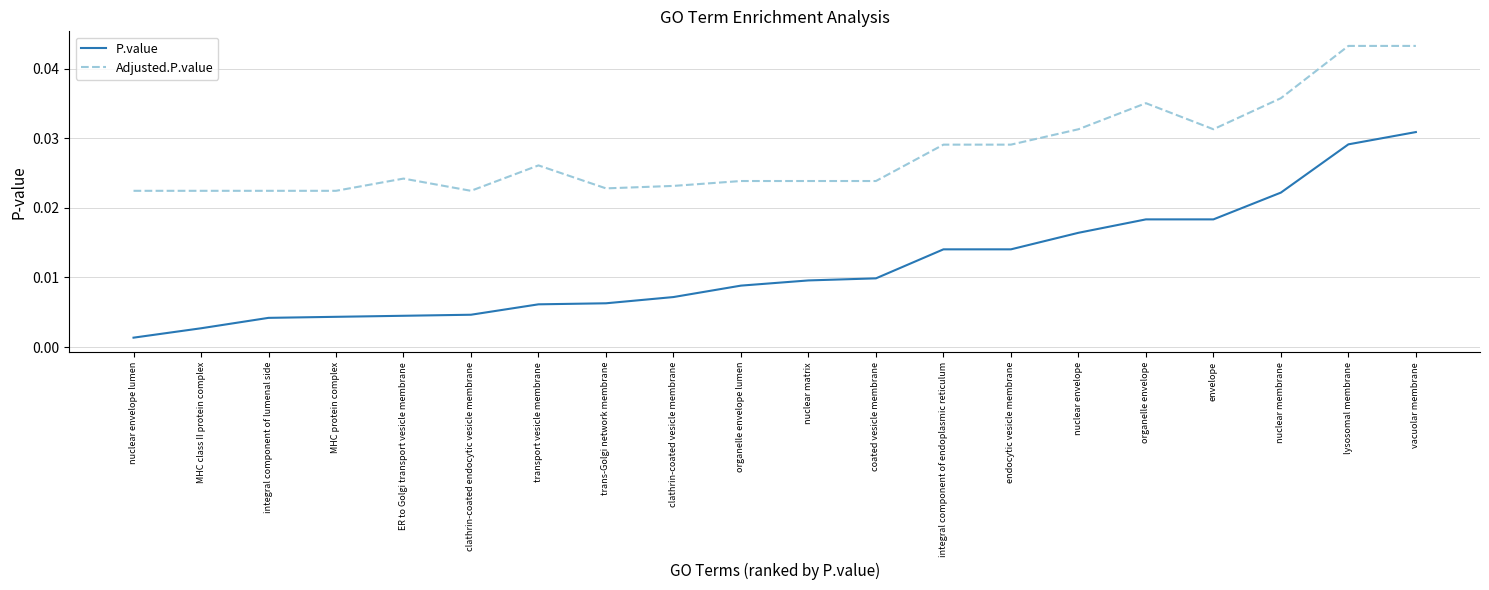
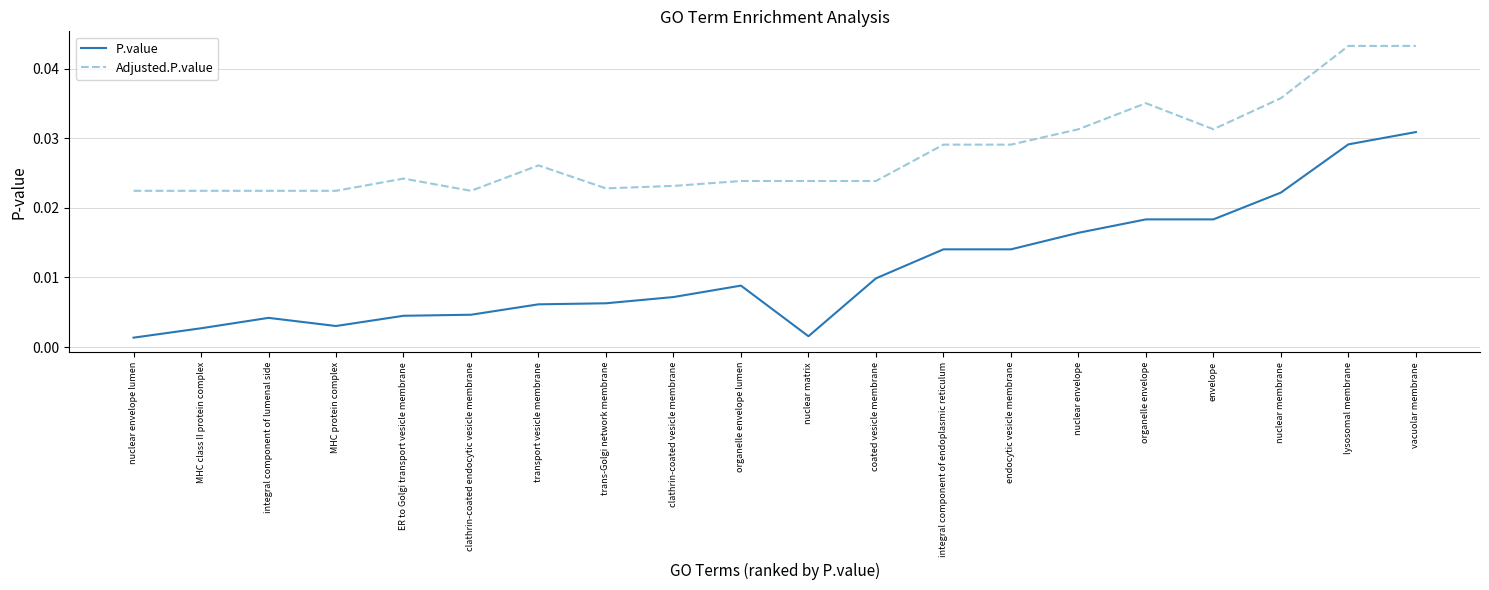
P.value, MHC protein complex: 0.004 -> 0.003
P.value, nuclear matrix: 0.010 -> 0.002
